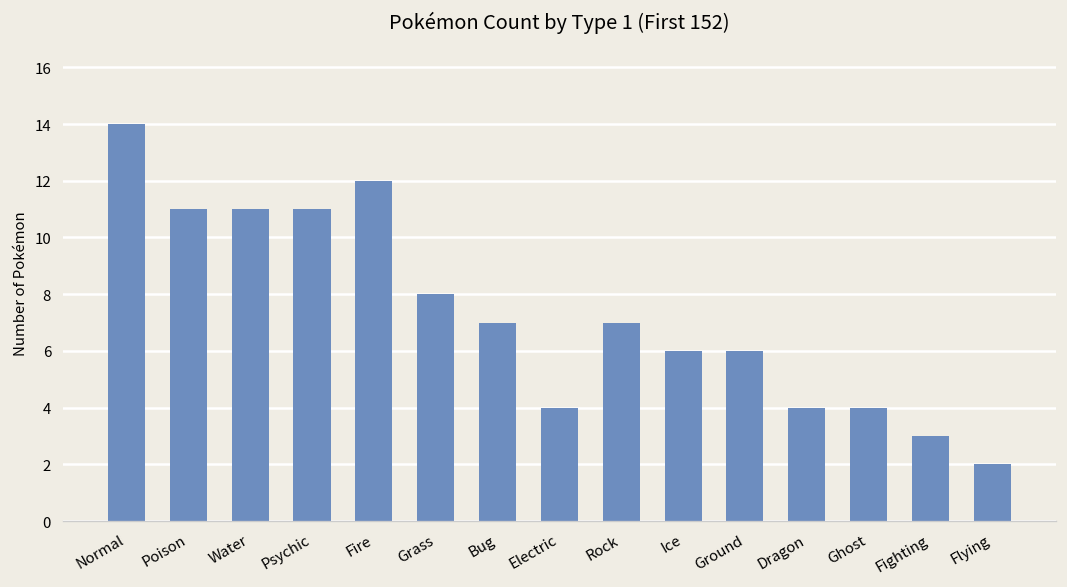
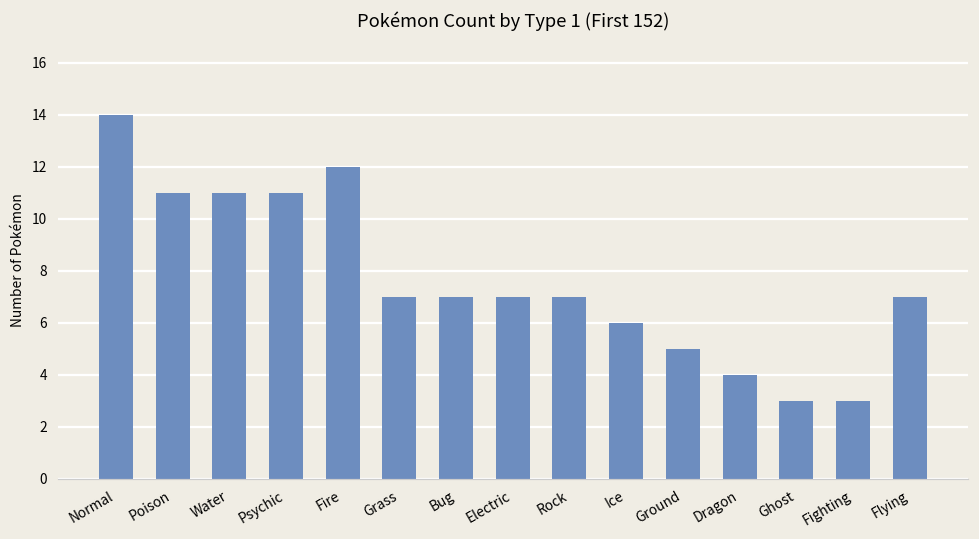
Grass: 8 -> 7
Electric: 4 -> 7
Ground: 6 -> 5
Ghost: 4 -> 3
Flying: 2 -> 7
